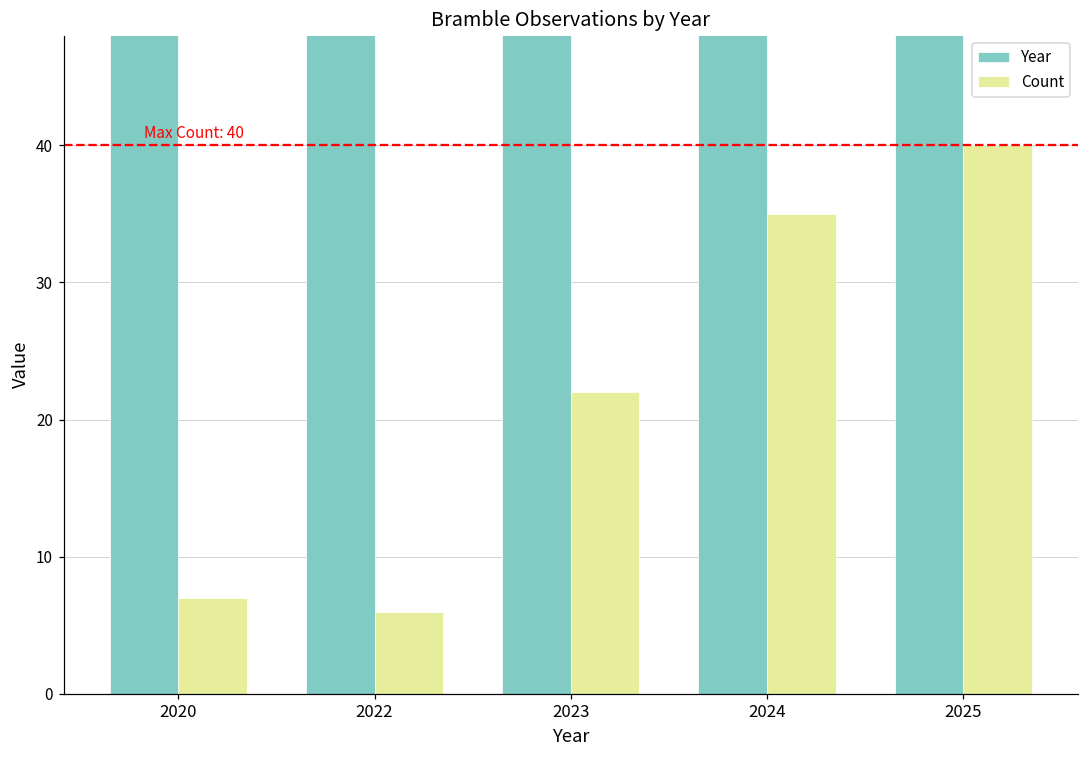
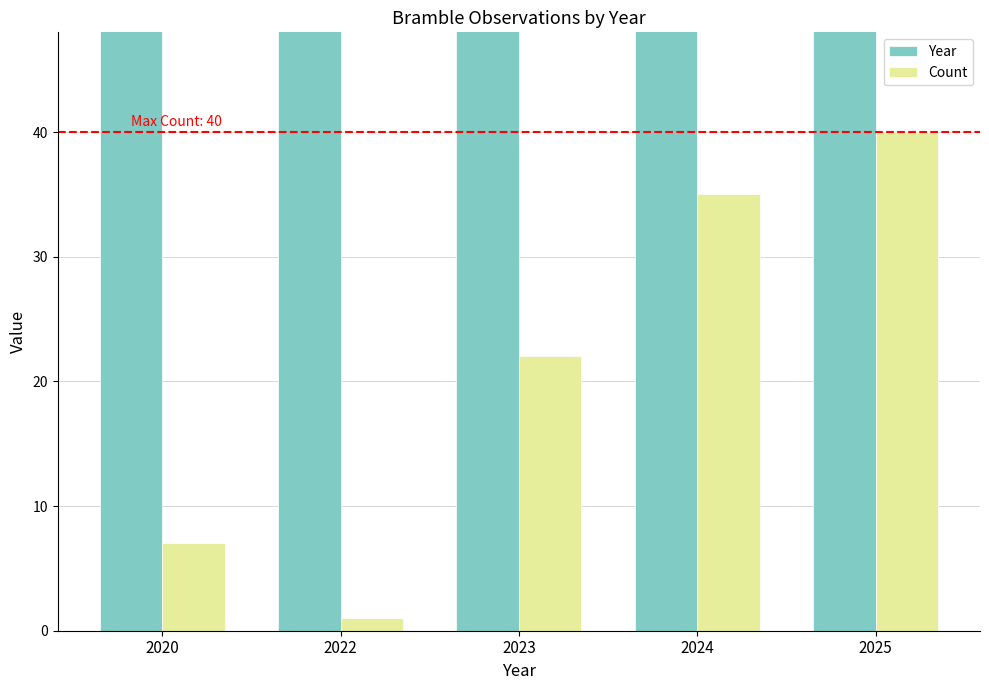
Count, 2022: 6 -> 1
